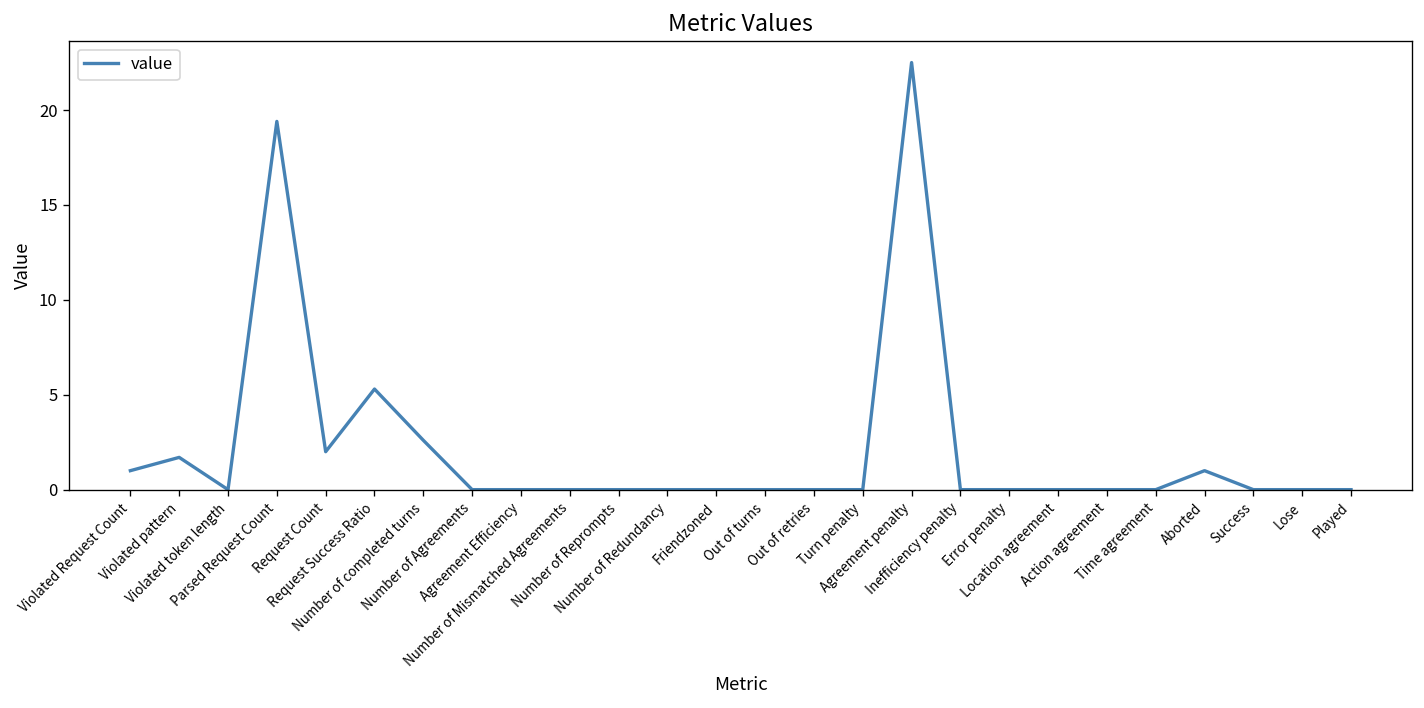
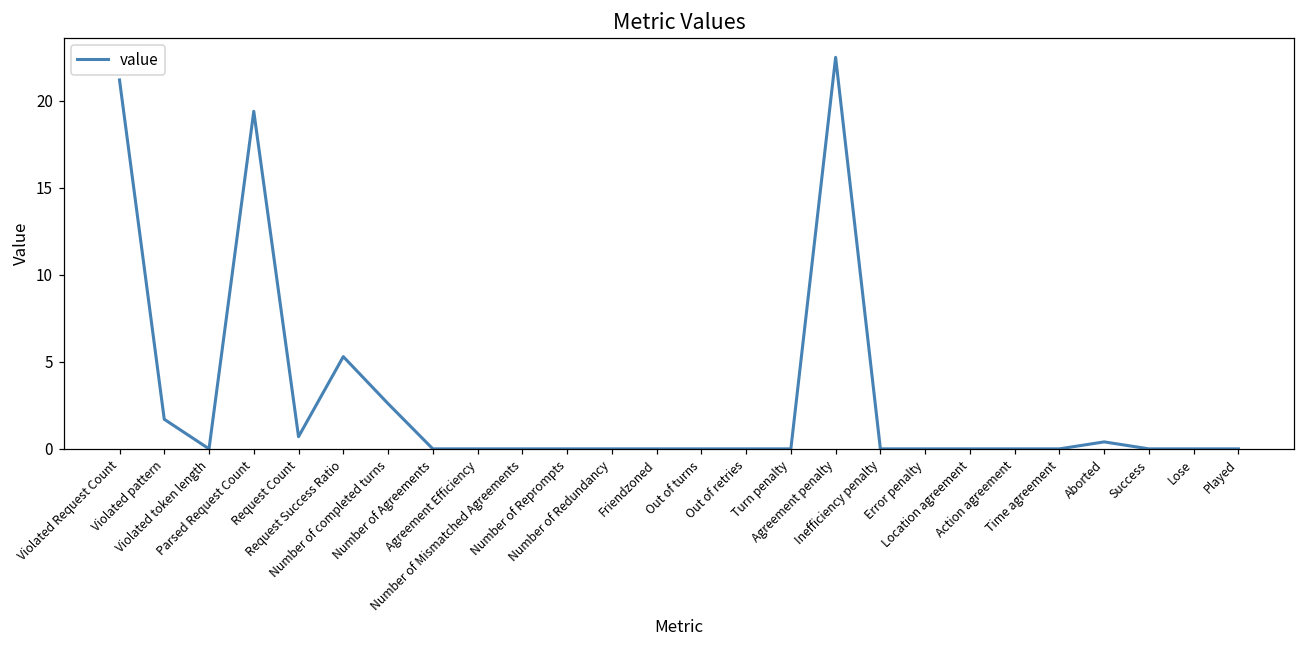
Violated Request Count: 1.0 -> 21.2
Request Count: 2.0 -> 0.7
Aborted: 1.0 -> 0.4
